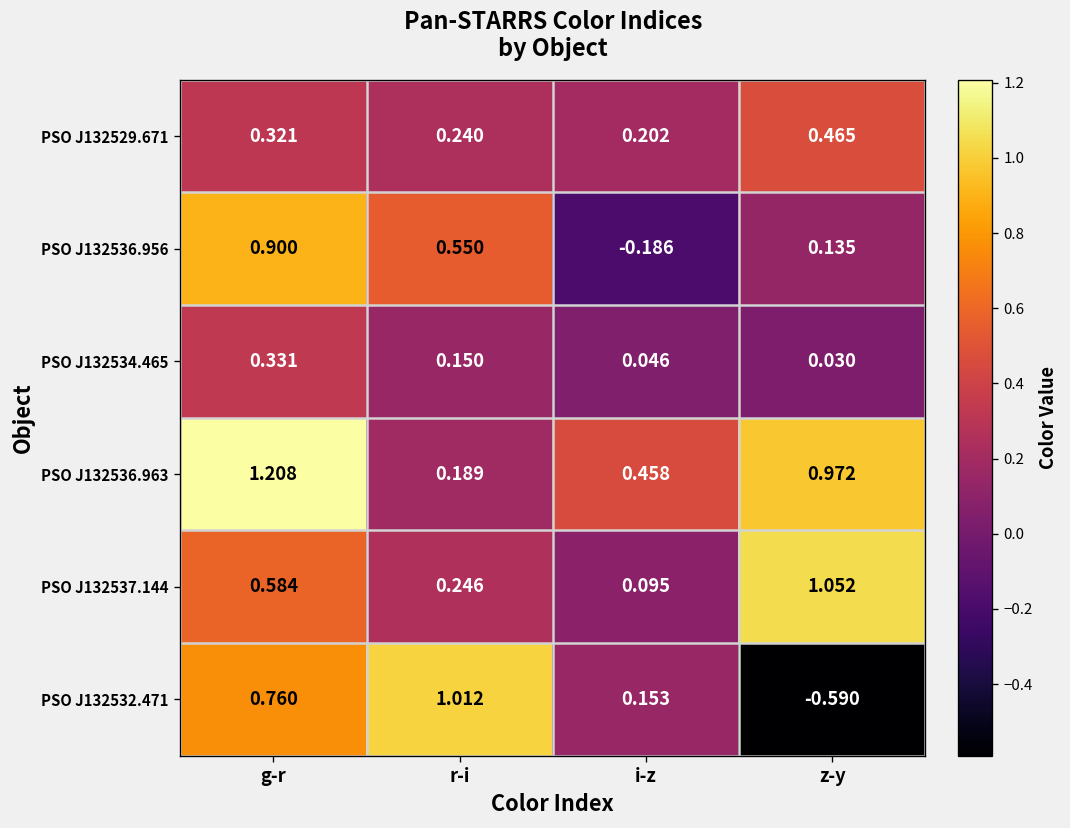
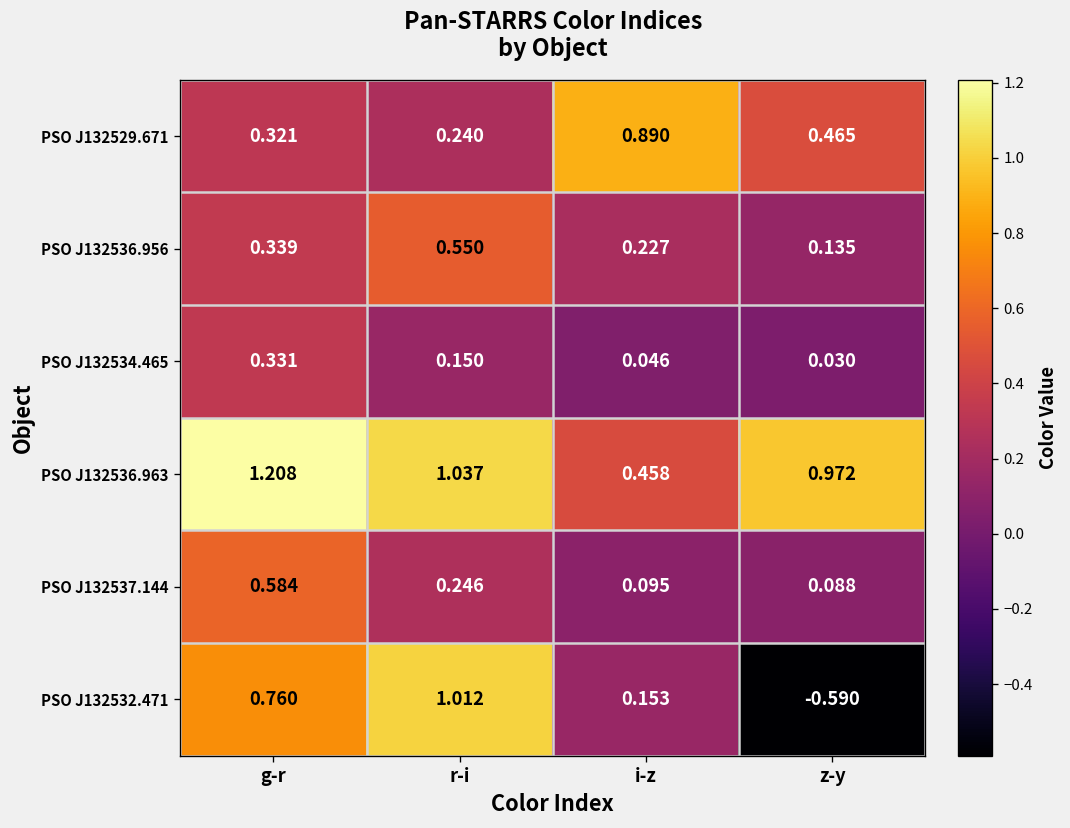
PSO J132529.671, i-z: 0.202 -> 0.890
PSO J132536.956, g-r: 0.900 -> 0.339
PSO J132536.956, i-z: -0.186 -> 0.227
PSO J132536.963, r-i: 0.189 -> 1.037
PSO J132537.144, z-y: 1.052 -> 0.088
